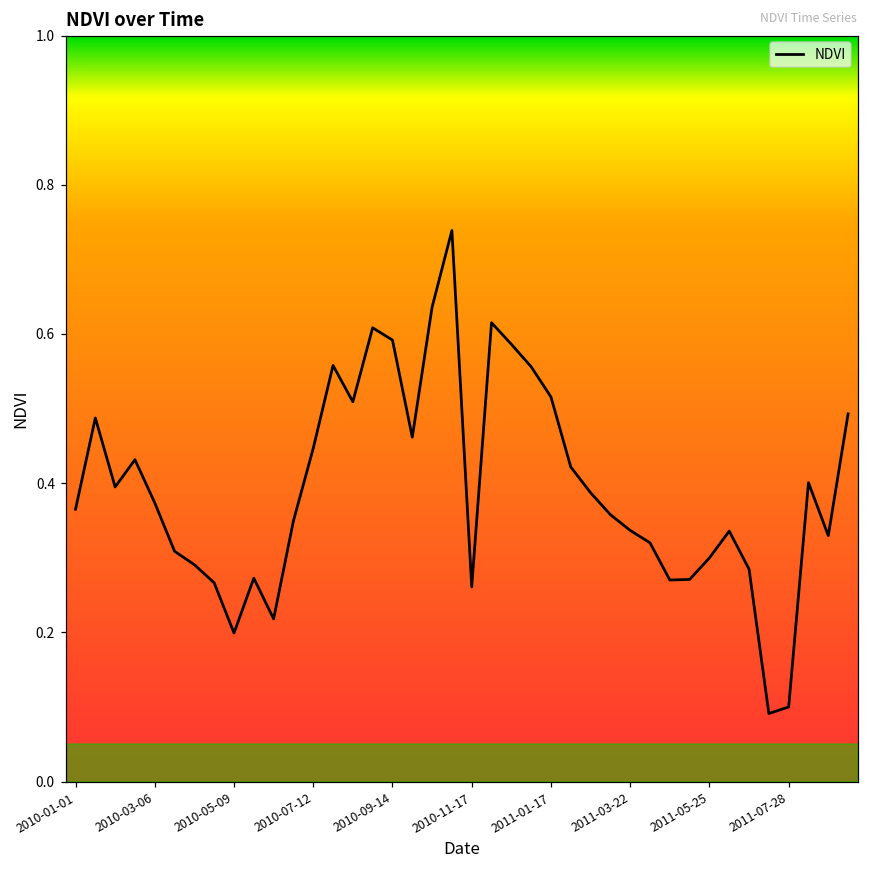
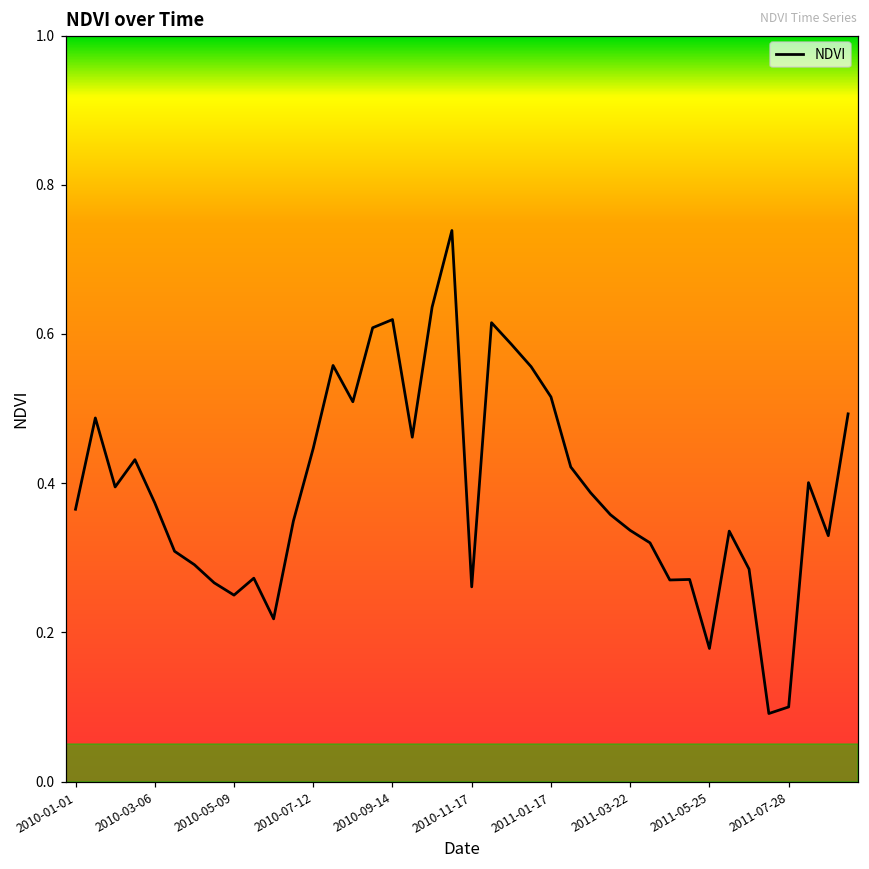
2010-05-09: 0.20 -> 0.25
2010-09-14: 0.59 -> 0.62
2011-05-25: 0.30 -> 0.18
